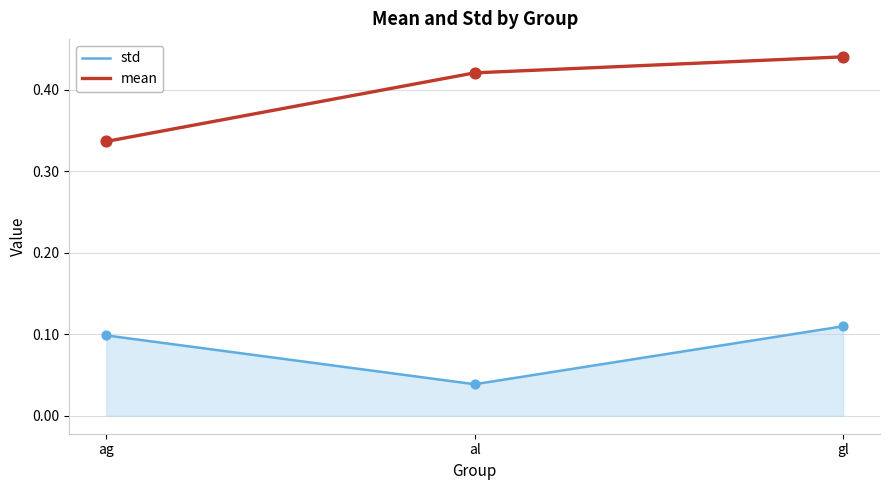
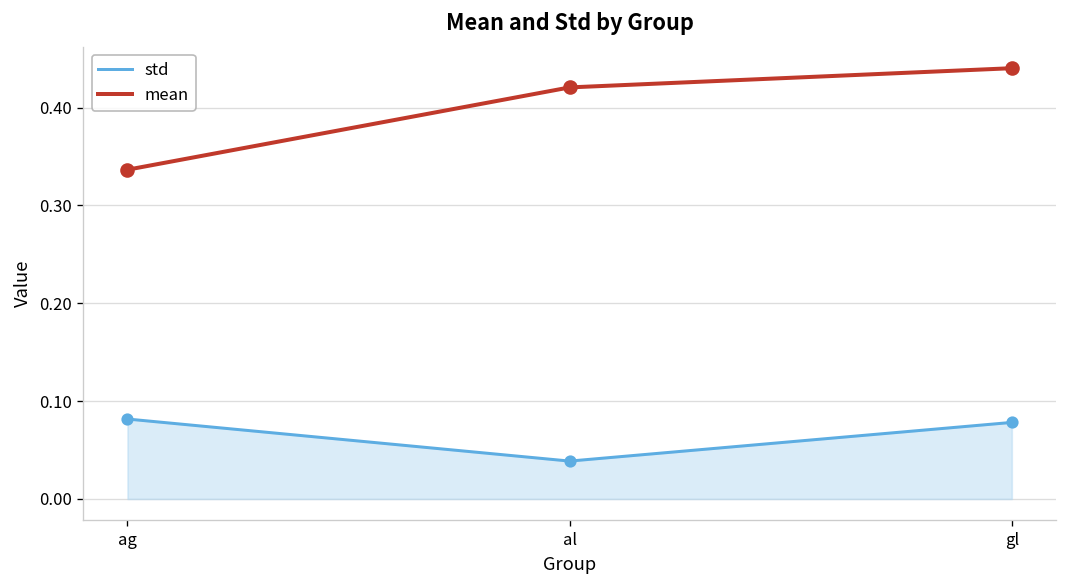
std, ag: 0.10 -> 0.08
std, gl: 0.11 -> 0.08
